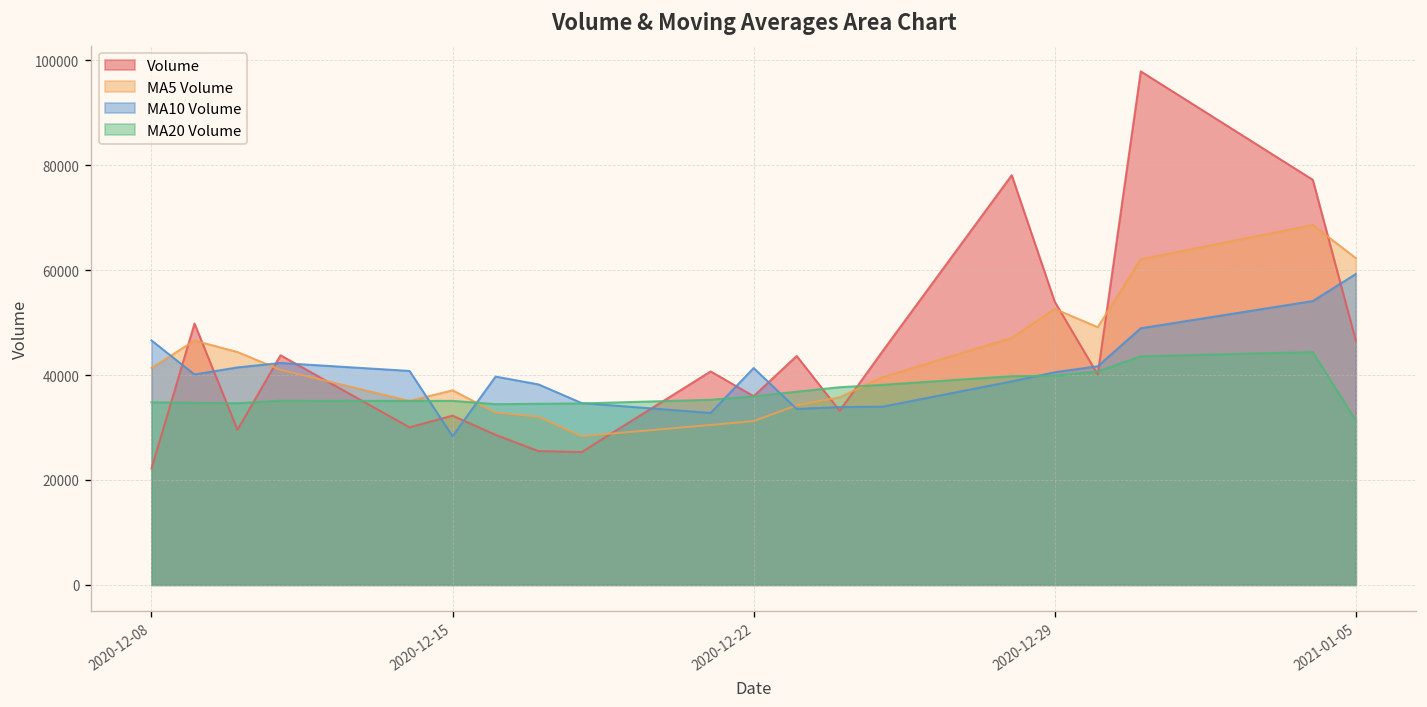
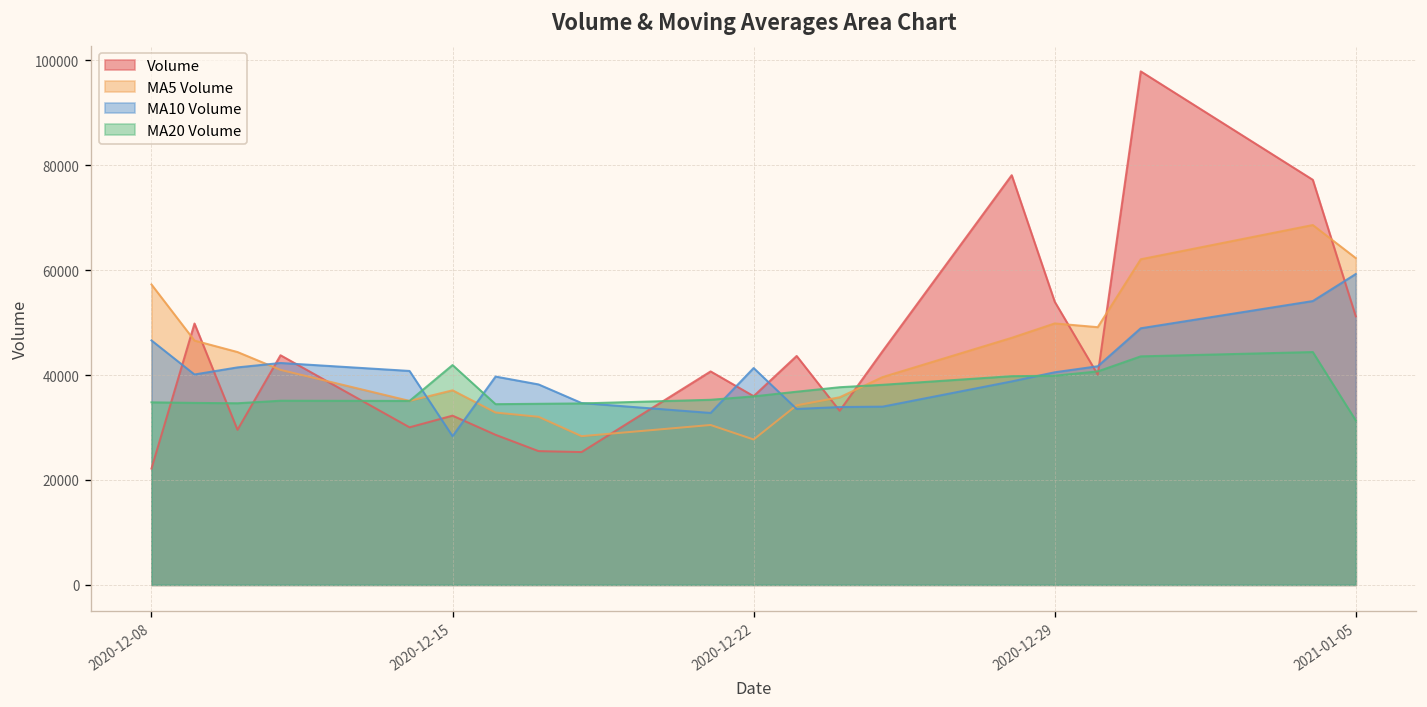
MA5 Volume, 2020-12-08: 41000 -> 57000
MA20 Volume, 2020-12-15: 35000 -> 42000
MA5 Volume, 2020-12-22: 31000 -> 28000
MA5 Volume, 2020-12-29: 53000 -> 50000
Volume, 2021-01-05: 47000 -> 51000
